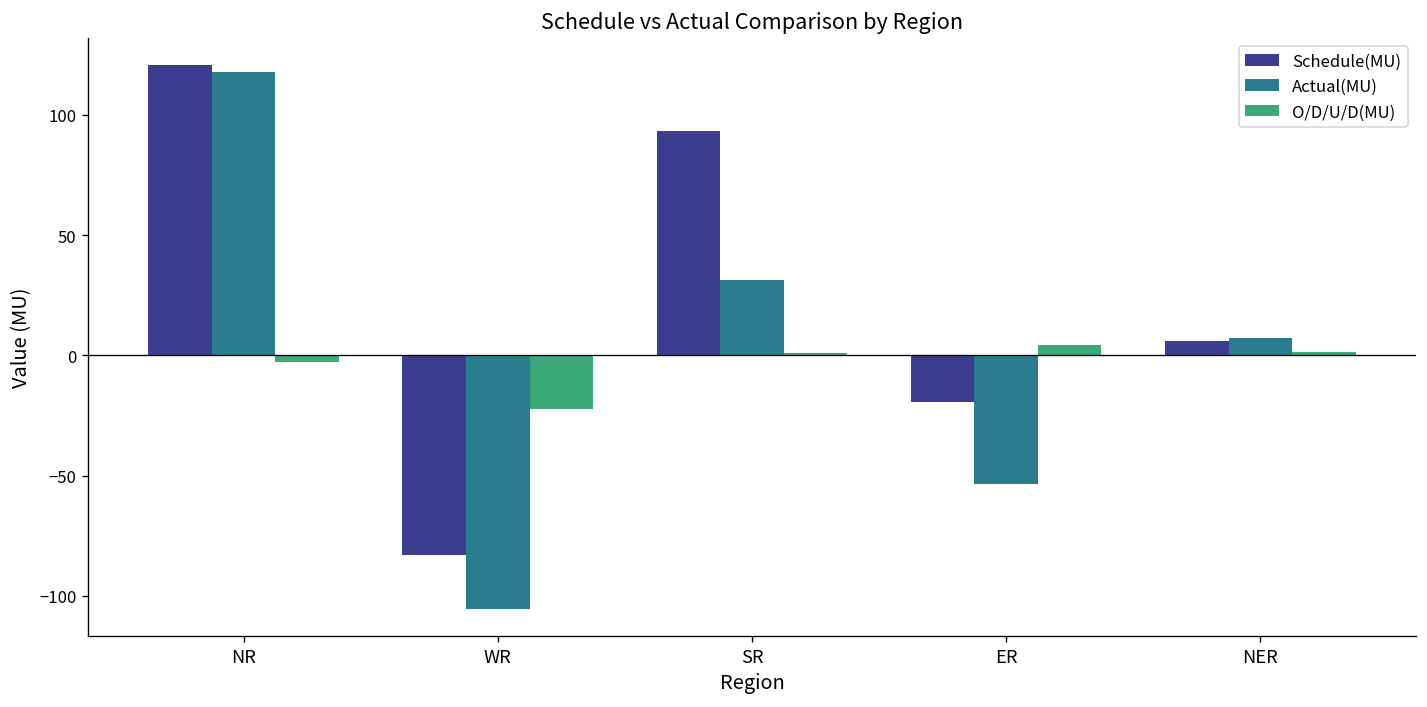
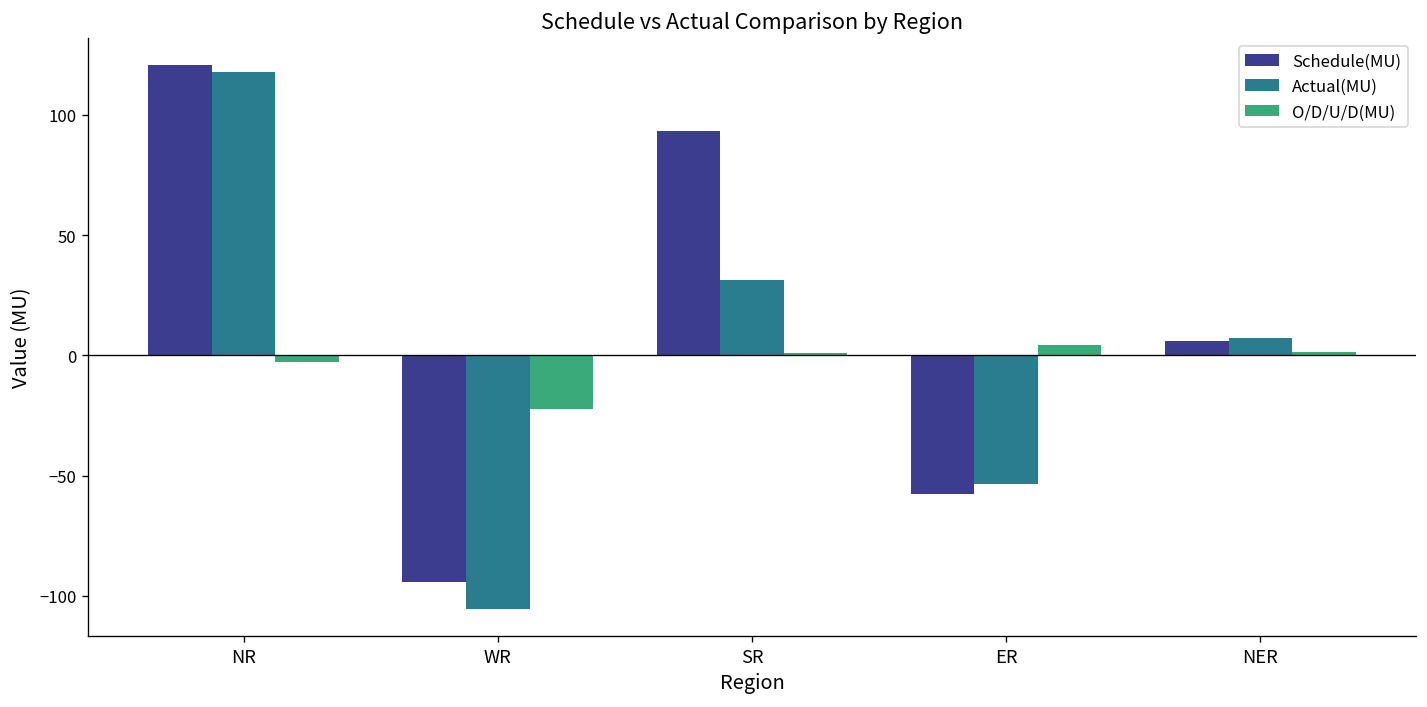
Schedule(MU), WR: -83 -> -94
Schedule(MU), ER: -20 -> -58
